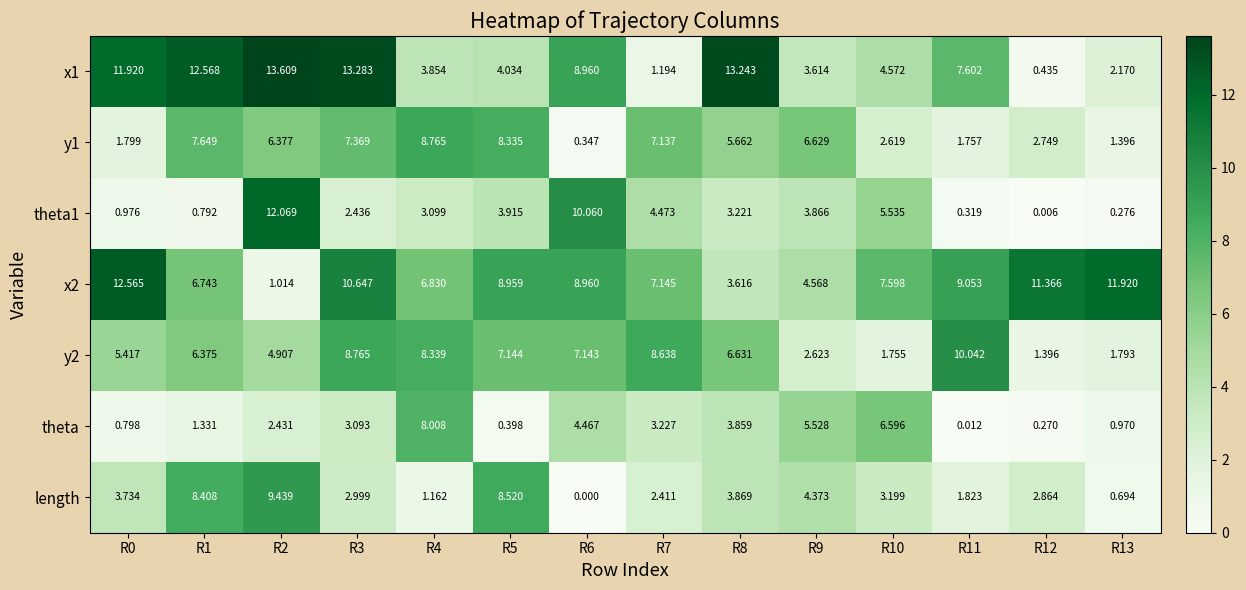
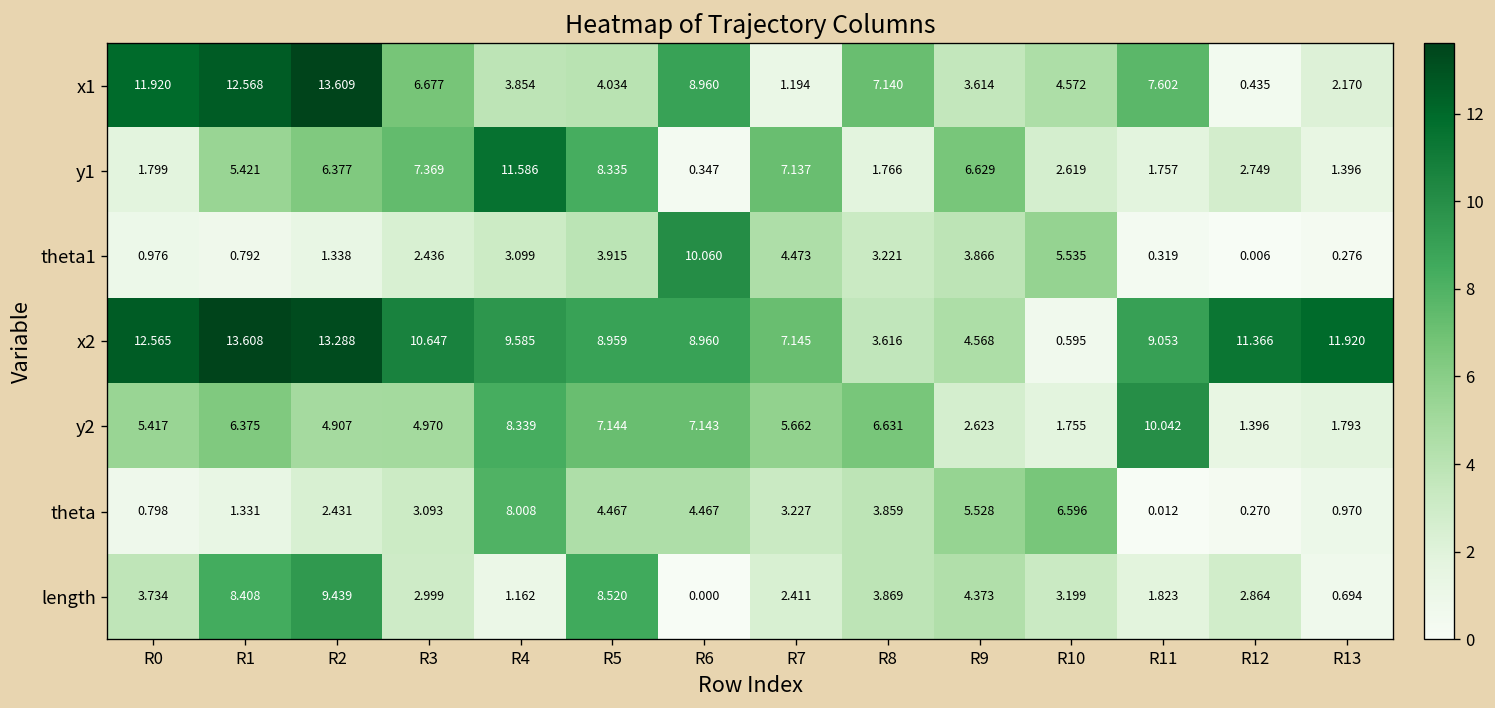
x1, R3: 13.283 -> 6.677
x1, R8: 13.243 -> 7.140
y1, R1: 7.649 -> 5.421
y1, R4: 8.765 -> 11.586
y1, R8: 5.662 -> 1.766
theta1, R2: 12.069 -> 1.338
x2, R1: 6.743 -> 13.608
x2, R2: 1.014 -> 13.288
x2, R4: 6.830 -> 9.585
x2, R10: 7.598 -> 0.595
y2, R3: 8.765 -> 4.970
y2, R7: 8.638 -> 5.662
theta, R5: 0.398 -> 4.467
